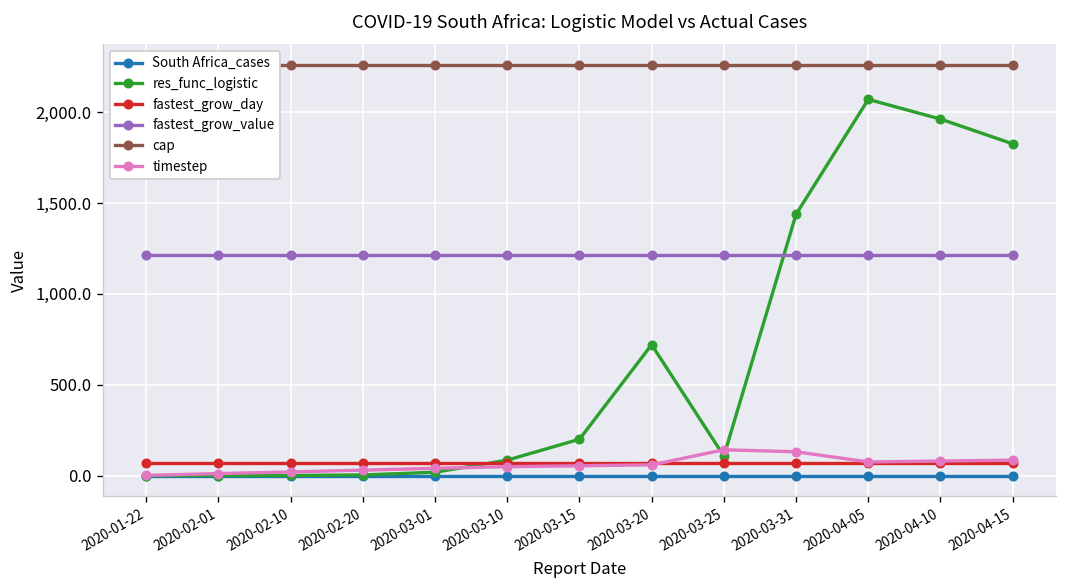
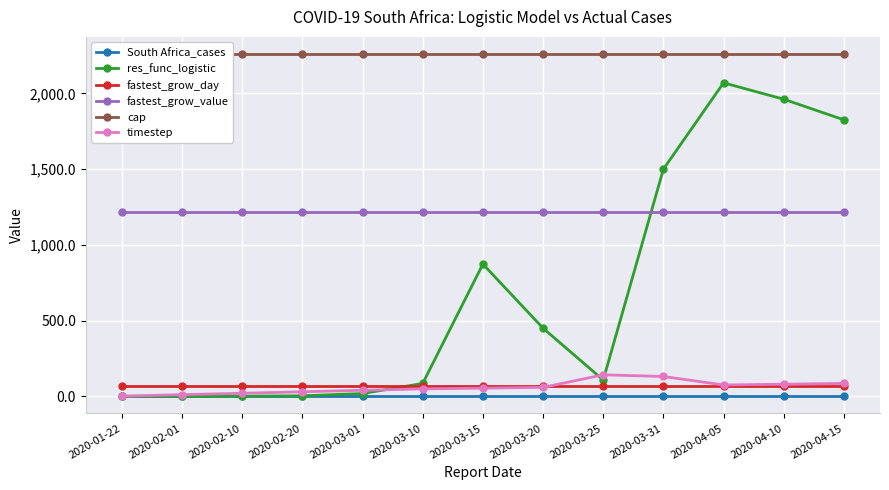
res_func_logistic, 2020-03-15: 200 -> 870
res_func_logistic, 2020-03-20: 720 -> 450
res_func_logistic, 2020-03-31: 1,440 -> 1,500
